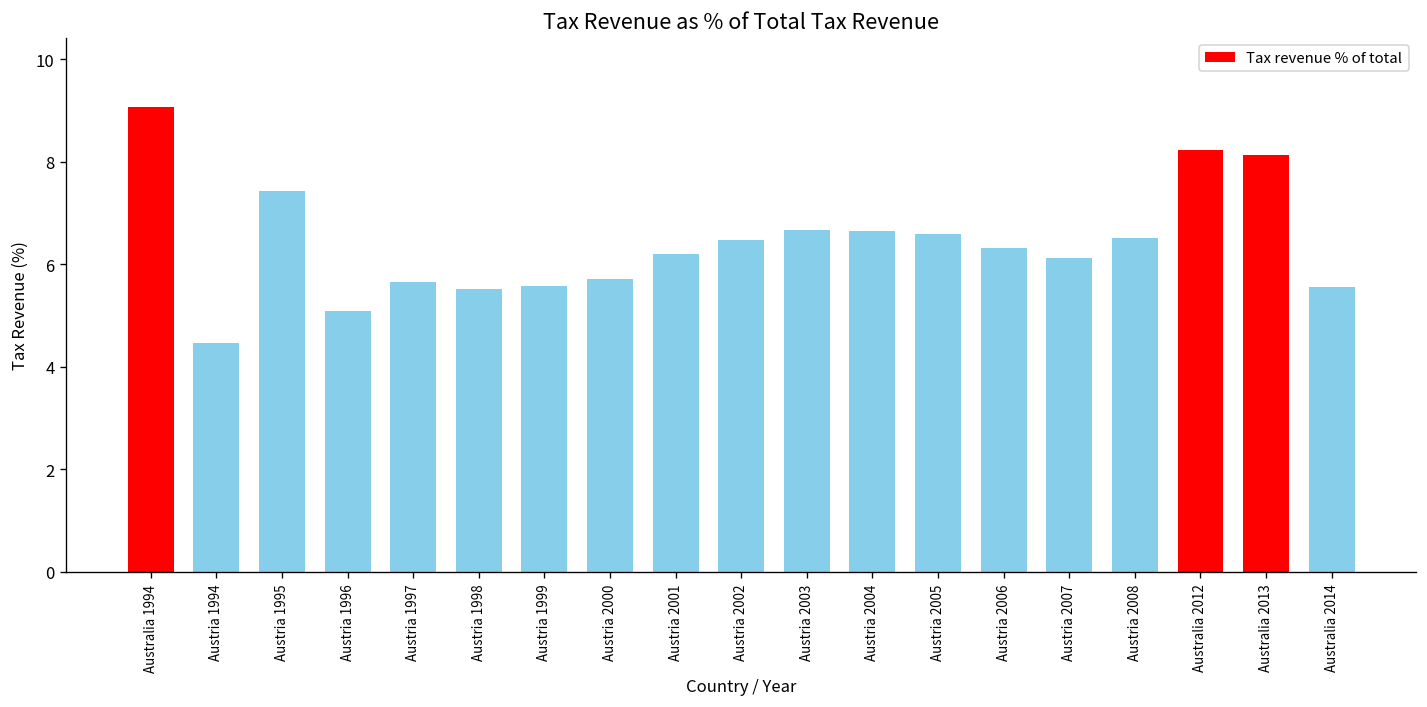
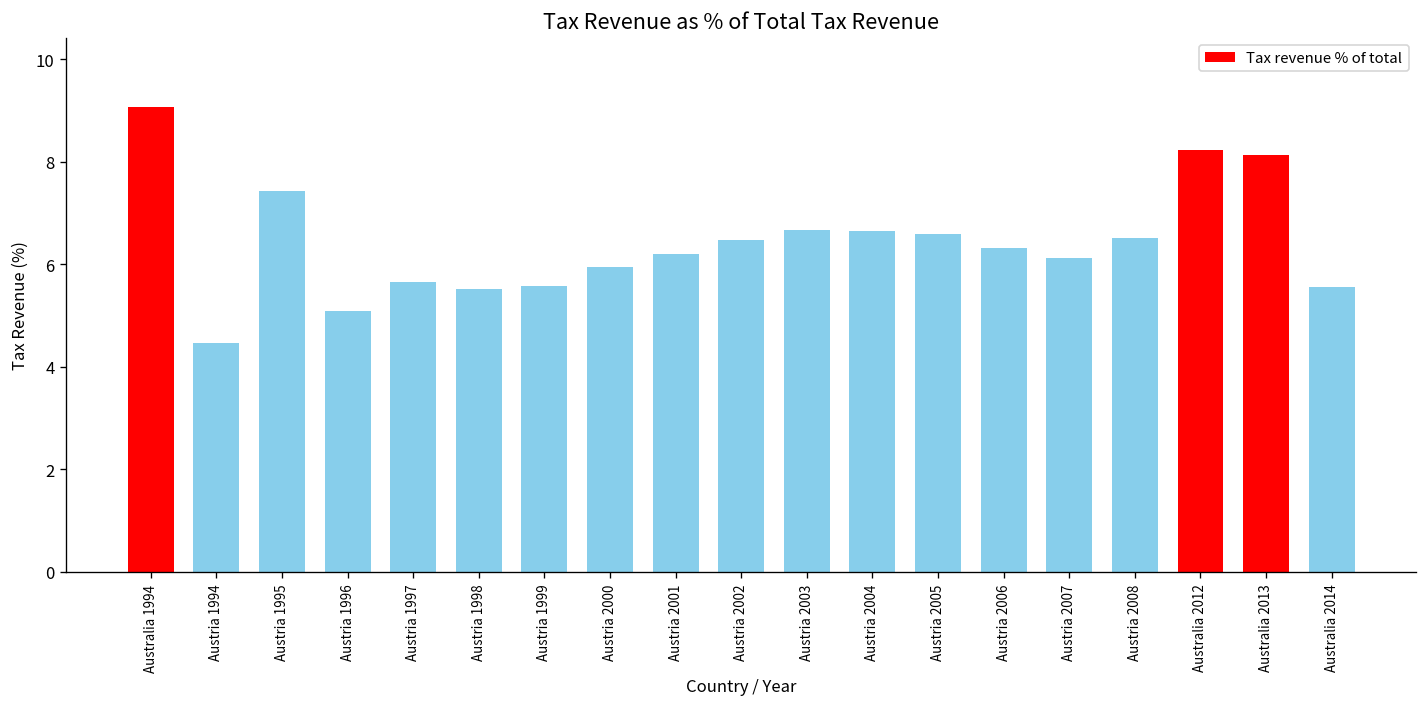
Austria 2000: 5.7 -> 5.9
